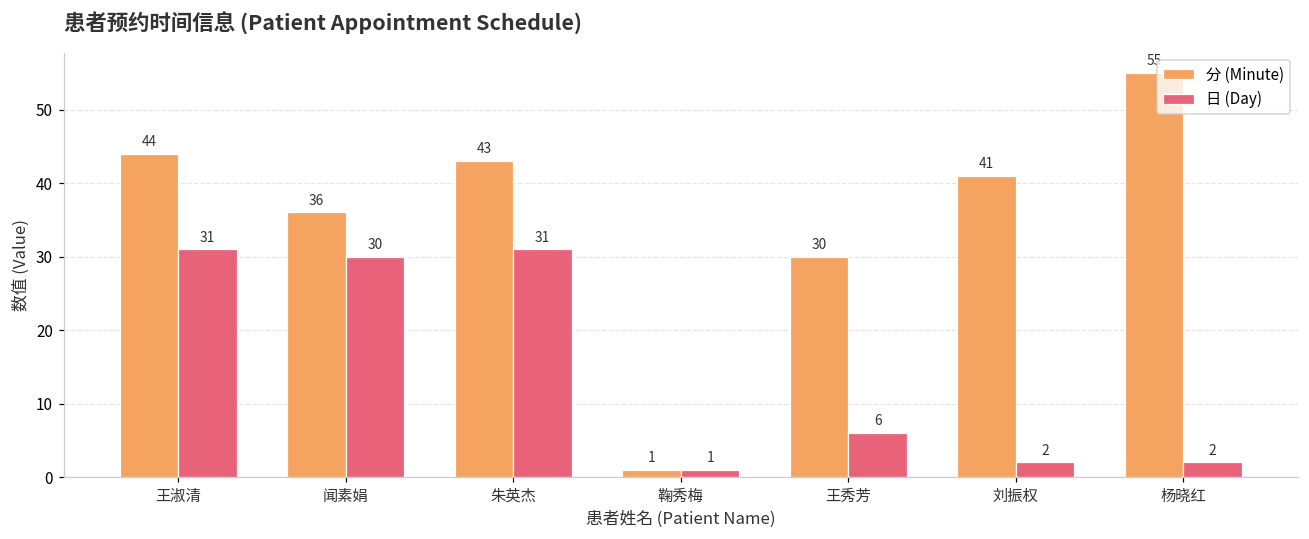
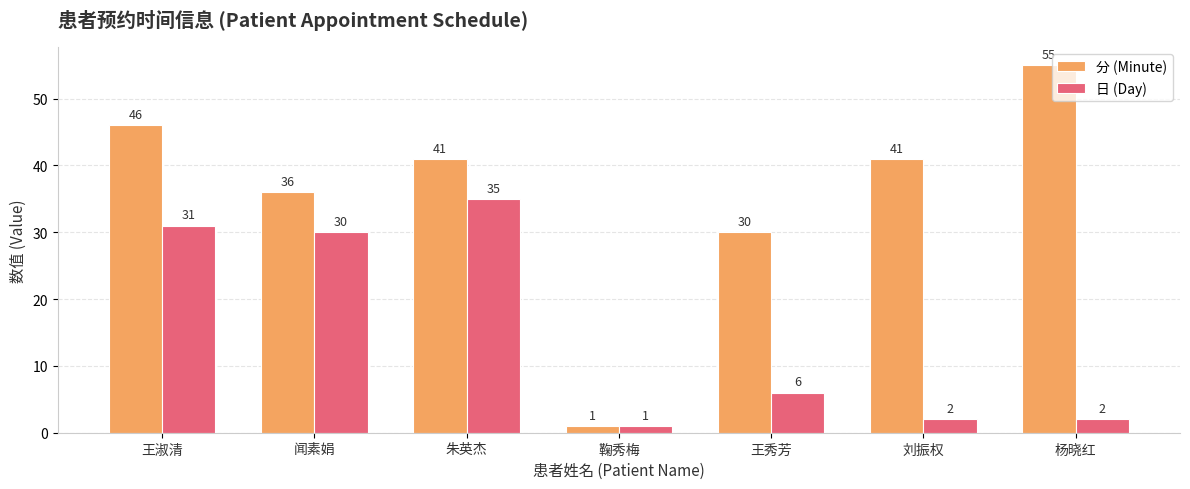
分 (Minute), 王淑清: 44 -> 46
分 (Minute), 朱英杰: 43 -> 41
日 (Day), 朱英杰: 31 -> 35
